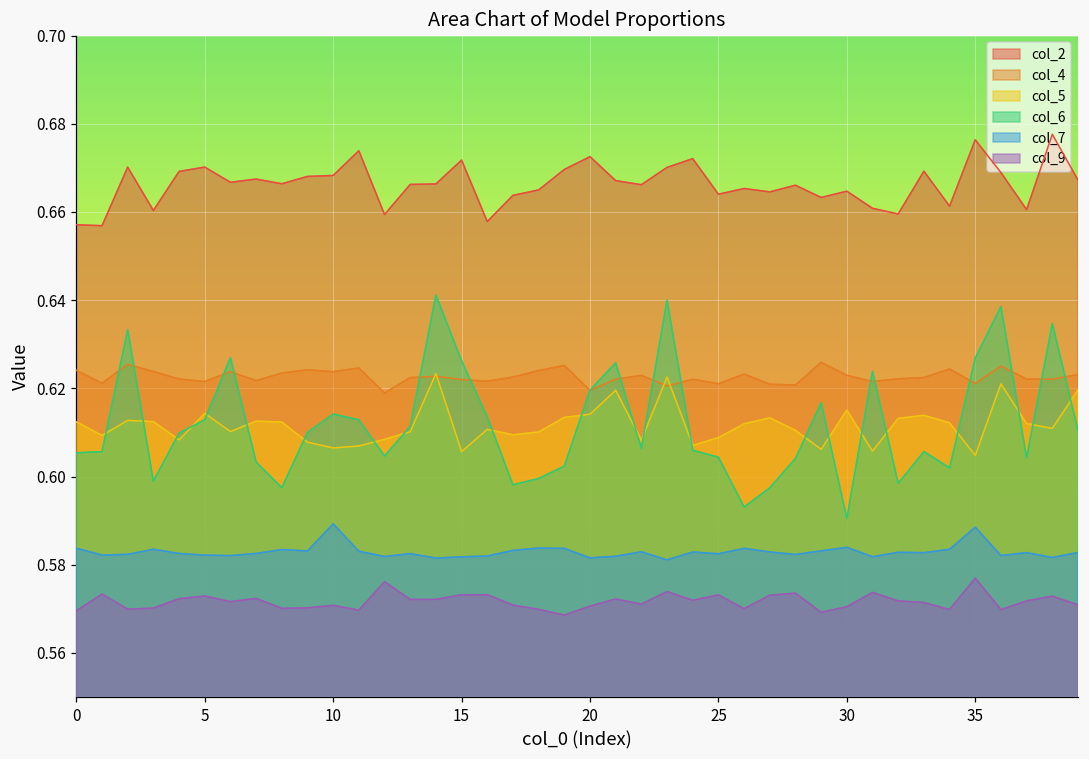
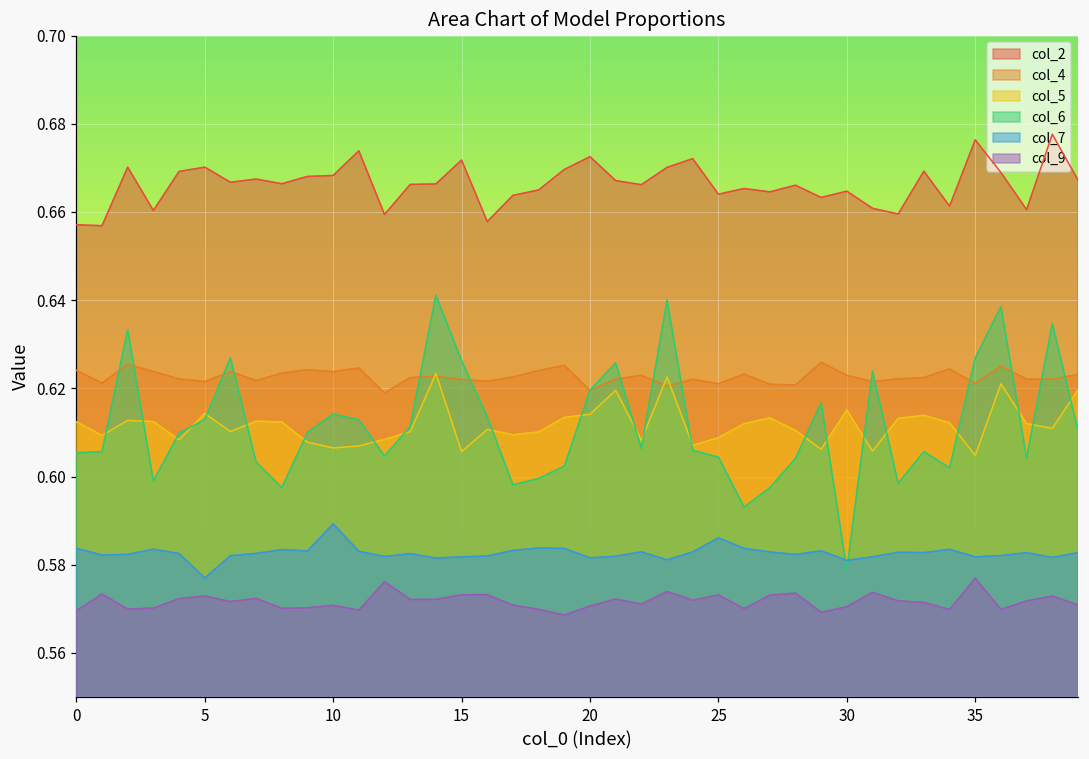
col_7, 5: 0.582 -> 0.577
col_7, 25: 0.582 -> 0.586
col_6, 30: 0.590 -> 0.579
col_7, 30: 0.584 -> 0.581
col_7, 35: 0.589 -> 0.582
